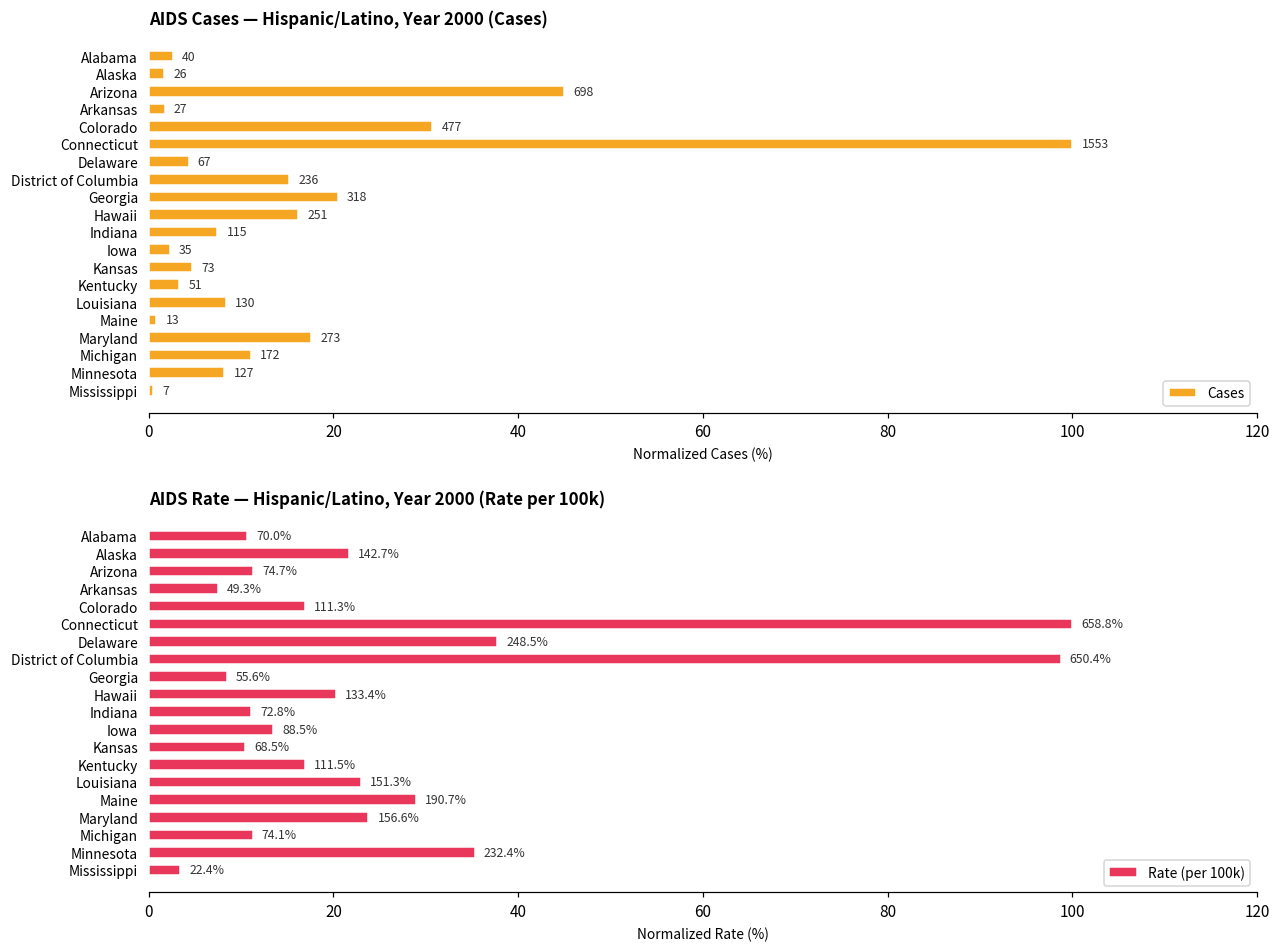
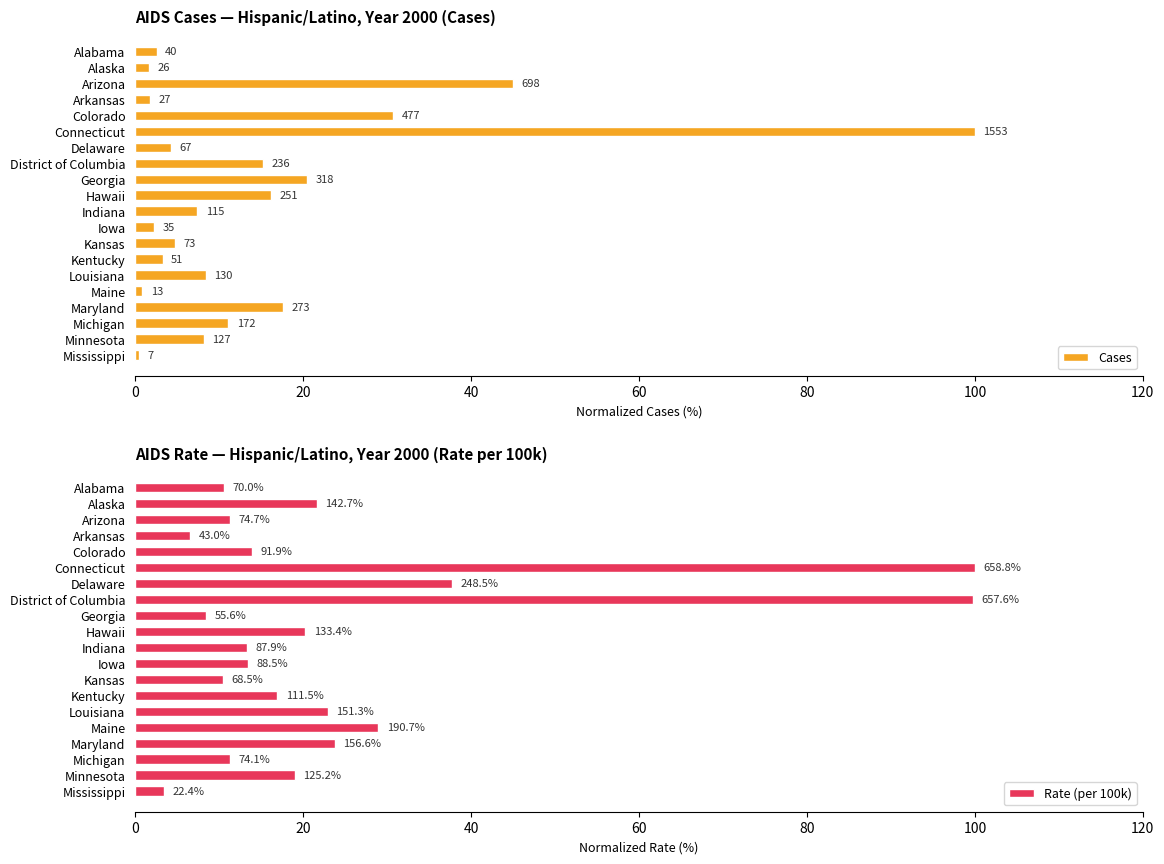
AIDS Rate — Hispanic/Latino, Year 2000 (Rate per 100k), Arkansas: 49.3% -> 43.0%
AIDS Rate — Hispanic/Latino, Year 2000 (Rate per 100k), Colorado: 111.3% -> 91.9%
AIDS Rate — Hispanic/Latino, Year 2000 (Rate per 100k), District of Columbia: 650.4% -> 657.6%
AIDS Rate — Hispanic/Latino, Year 2000 (Rate per 100k), Indiana: 72.8% -> 87.9%
AIDS Rate — Hispanic/Latino, Year 2000 (Rate per 100k), Minnesota: 232.4% -> 125.2%
